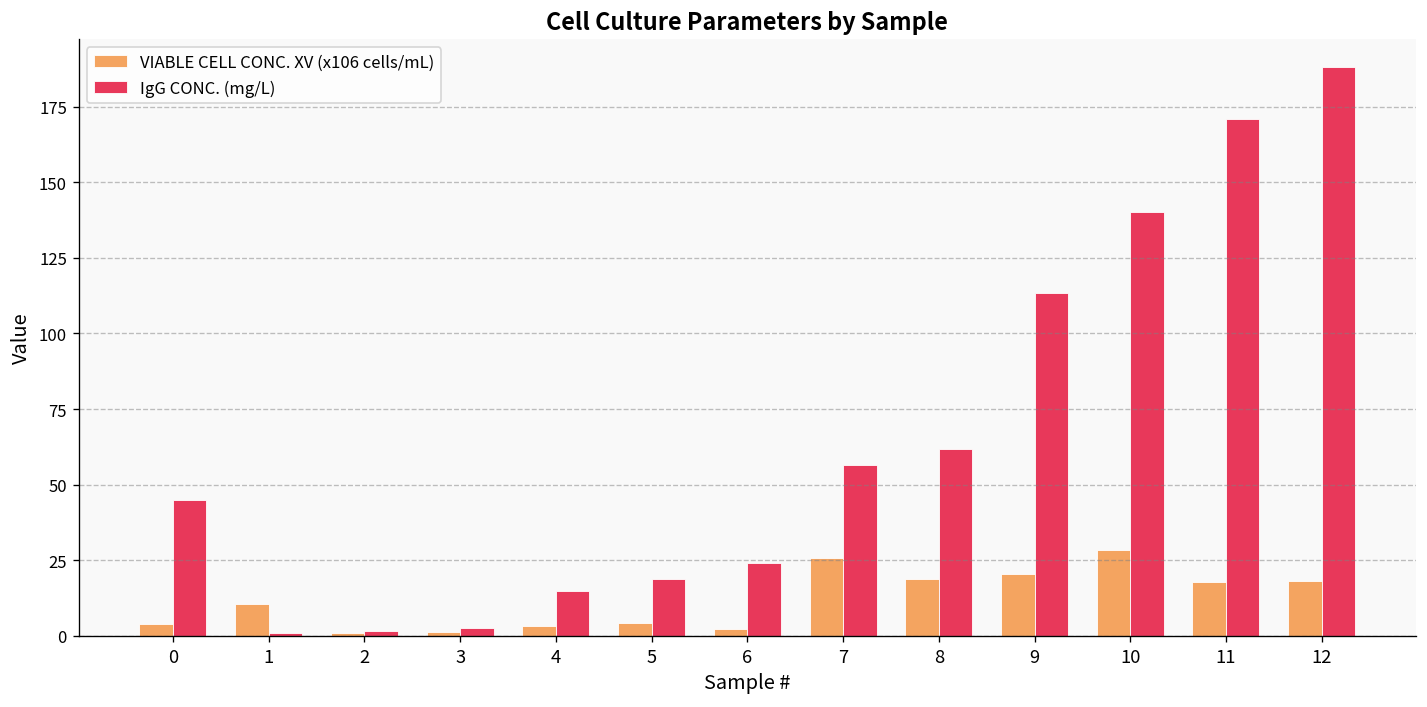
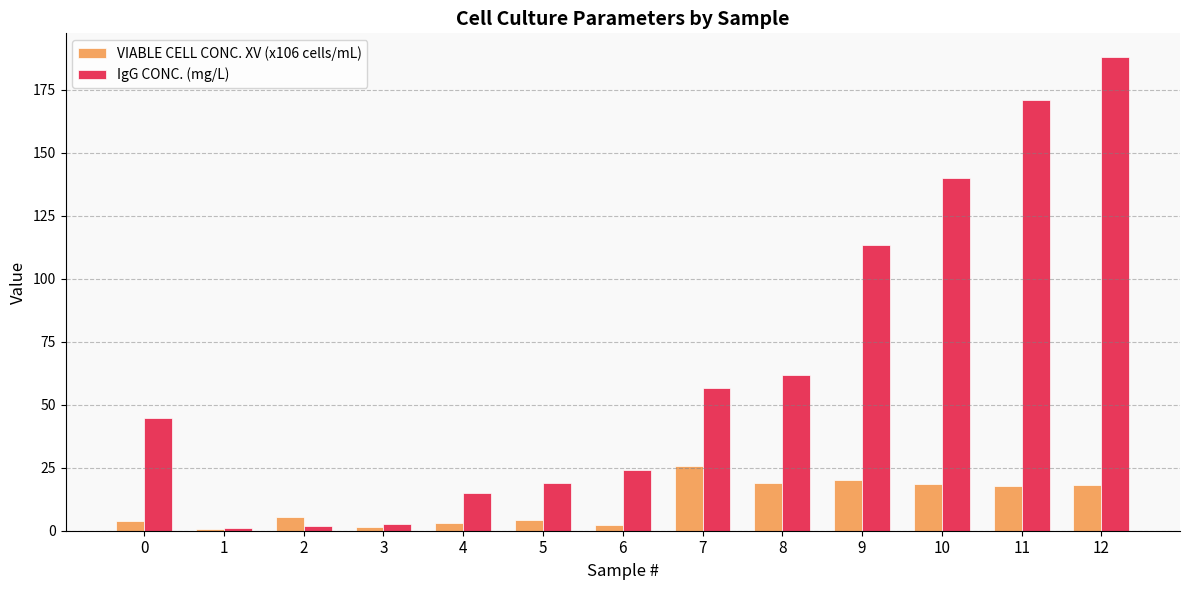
VIABLE CELL CONC. XV (x106 cells/mL), 1: 11 -> 1
VIABLE CELL CONC. XV (x106 cells/mL), 2: 1 -> 6
VIABLE CELL CONC. XV (x106 cells/mL), 10: 29 -> 19
